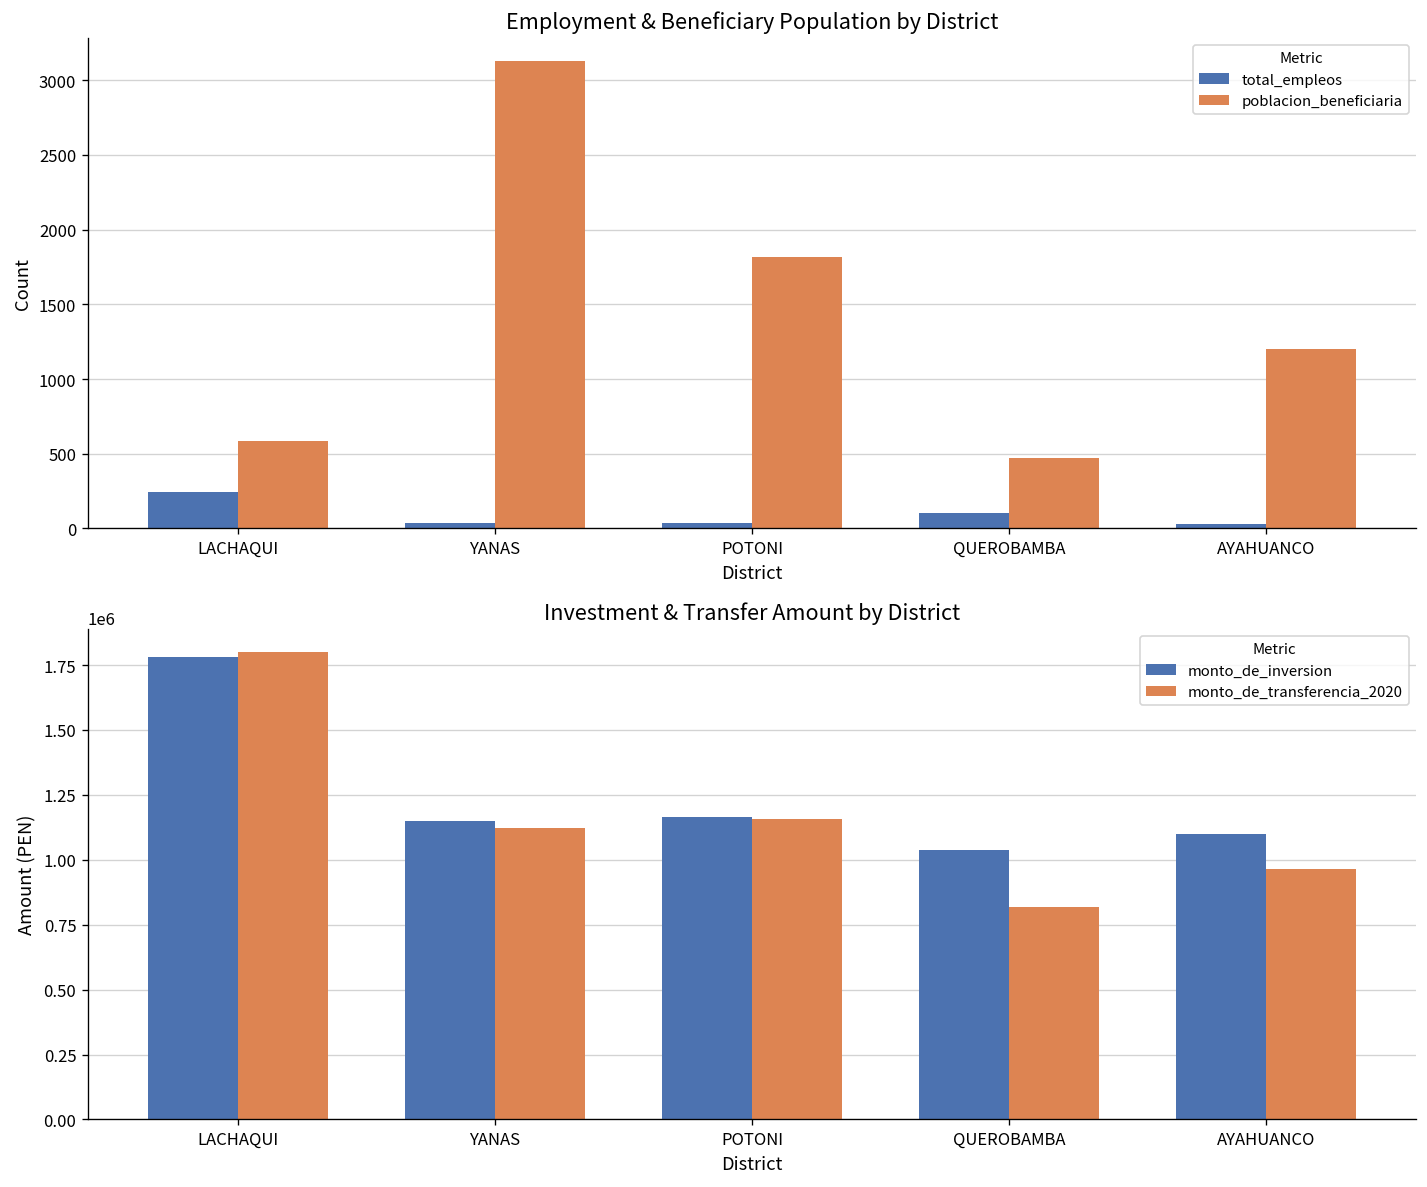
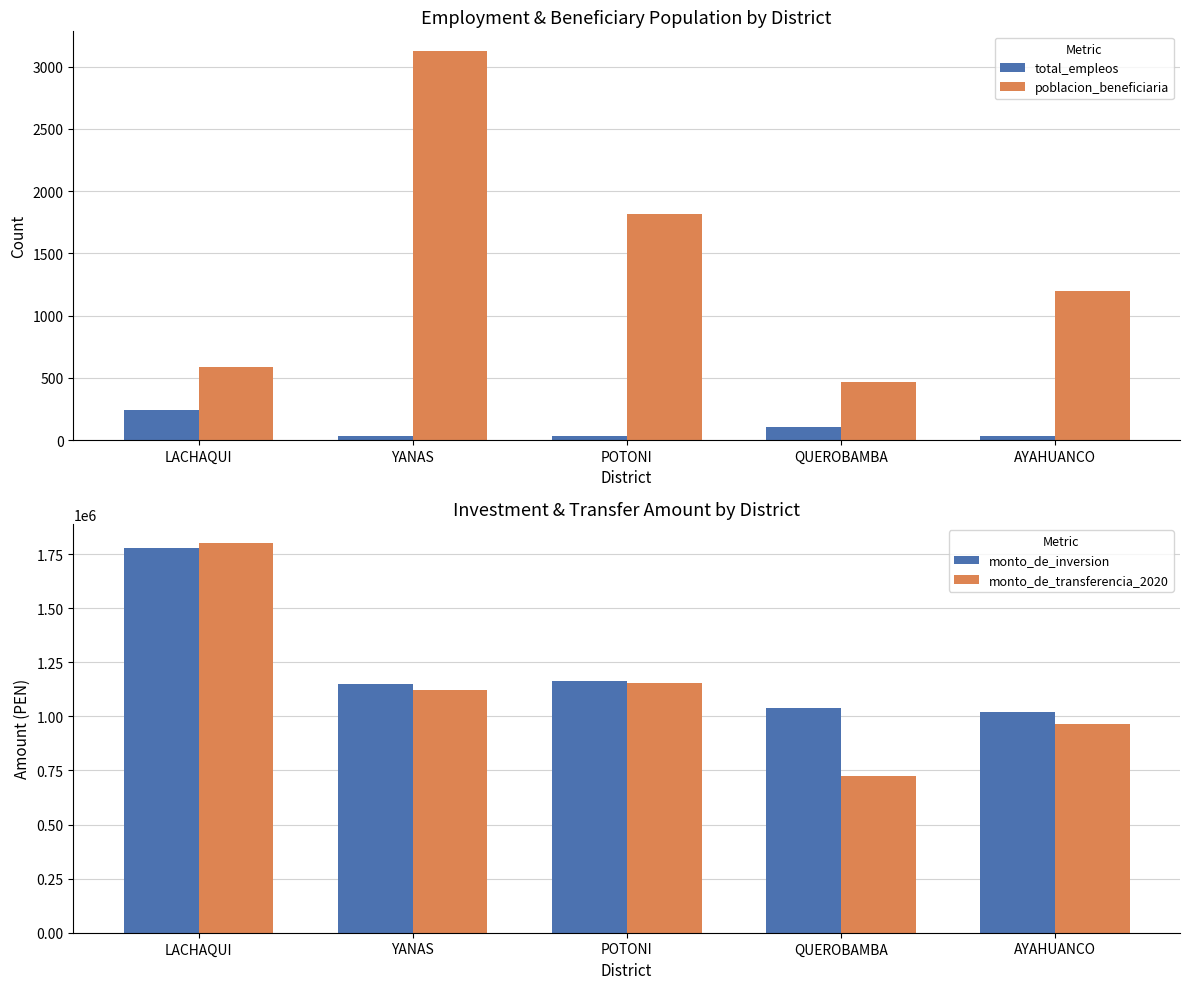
Investment & Transfer Amount by District, monto_de_transferencia_2020, QUEROBAMBA: 820000 -> 720000
Investment & Transfer Amount by District, monto_de_inversion, AYAHUANCO: 1100000 -> 1020000
